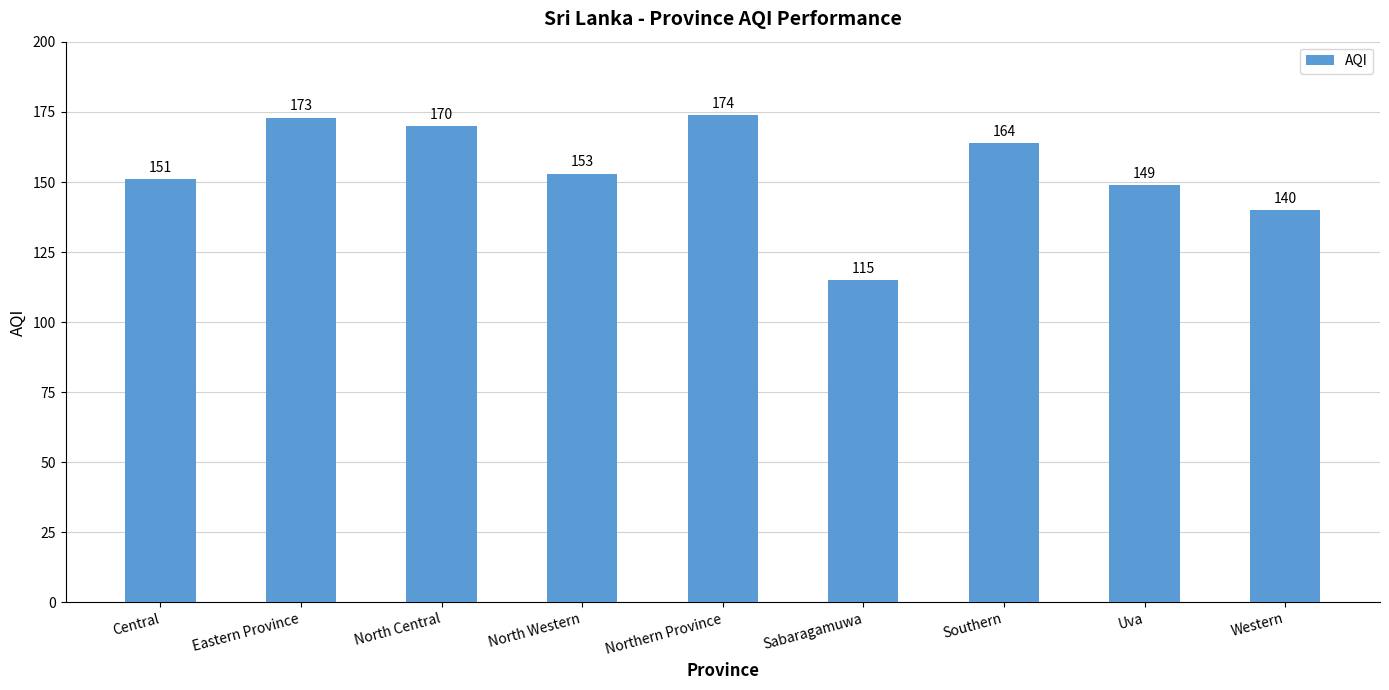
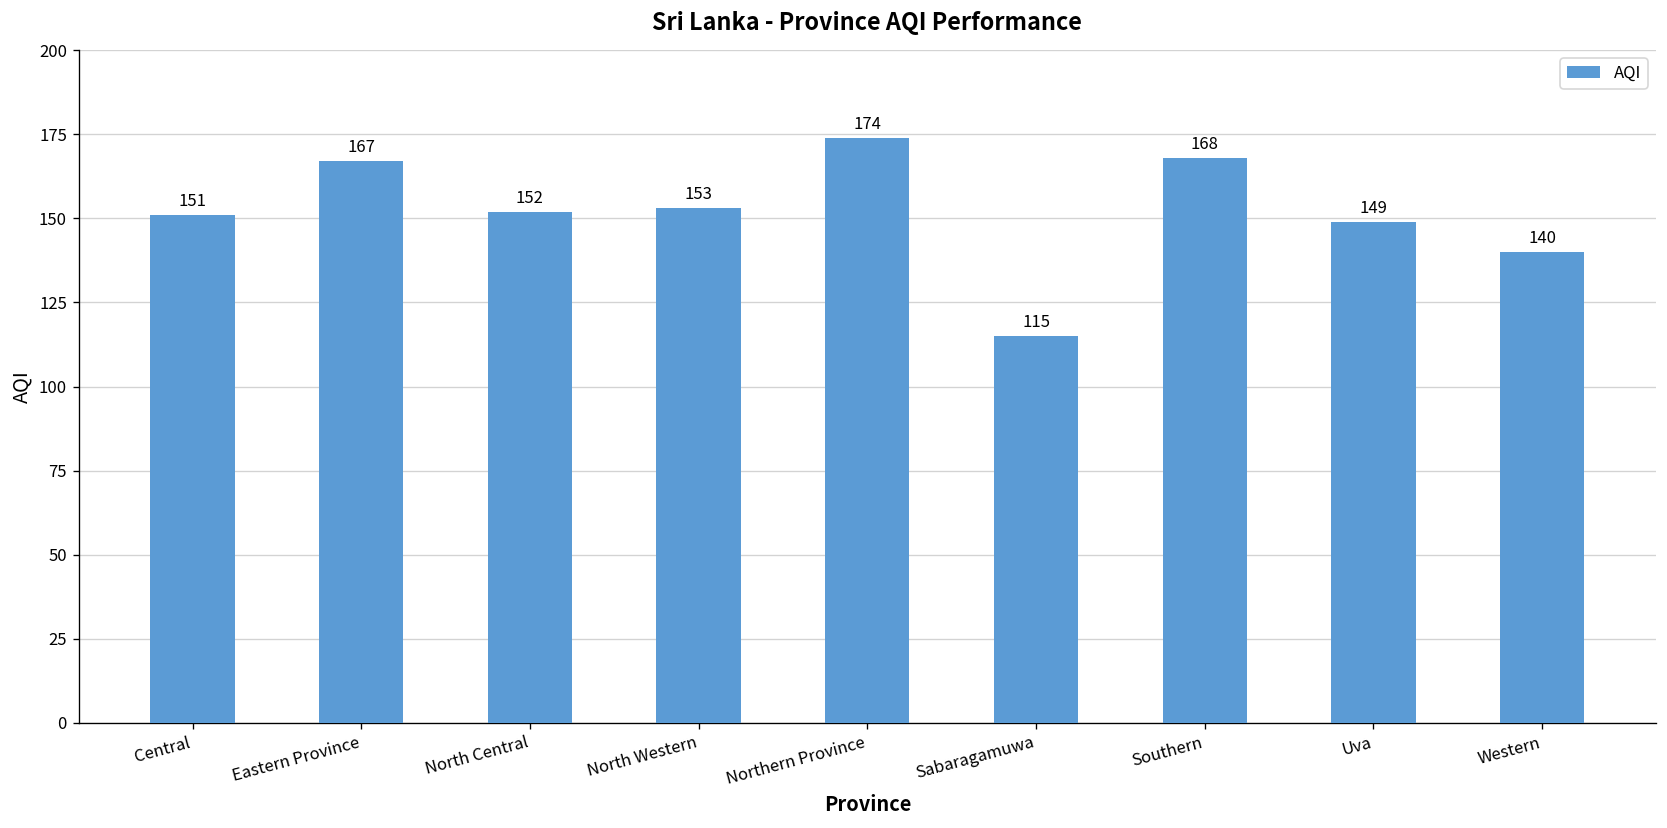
Eastern Province: 173 -> 167
North Central: 170 -> 152
Southern: 164 -> 168
